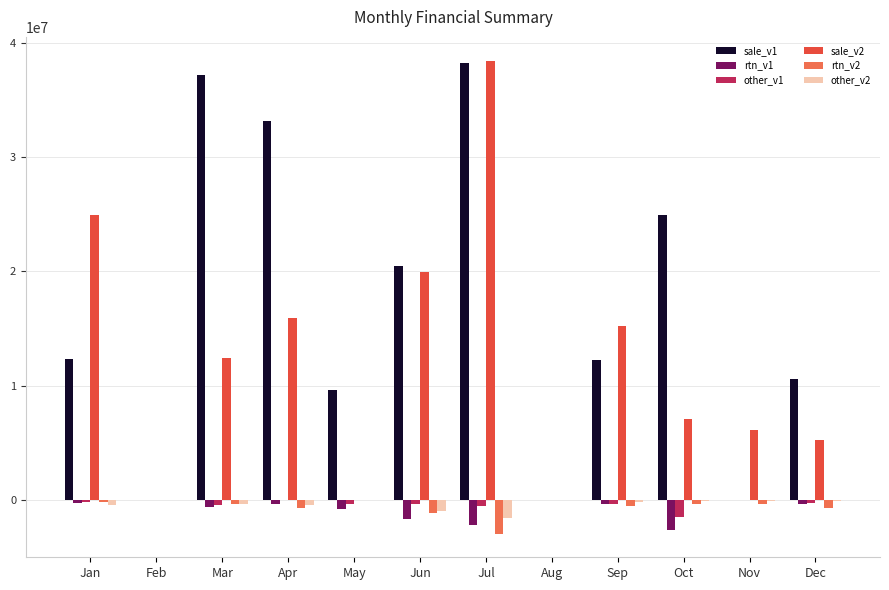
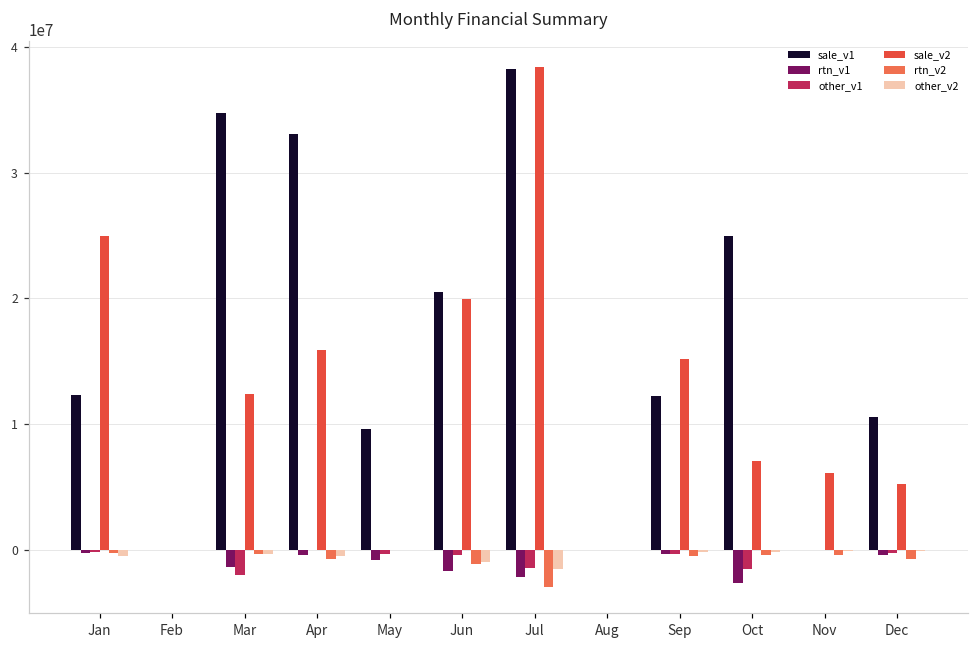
sale_v1, Mar: 37200000 -> 34800000
rtn_v1, Mar: -600000 -> -1400000
other_v1, Mar: -400000 -> -2000000
other_v1, Jul: -500000 -> -1400000
